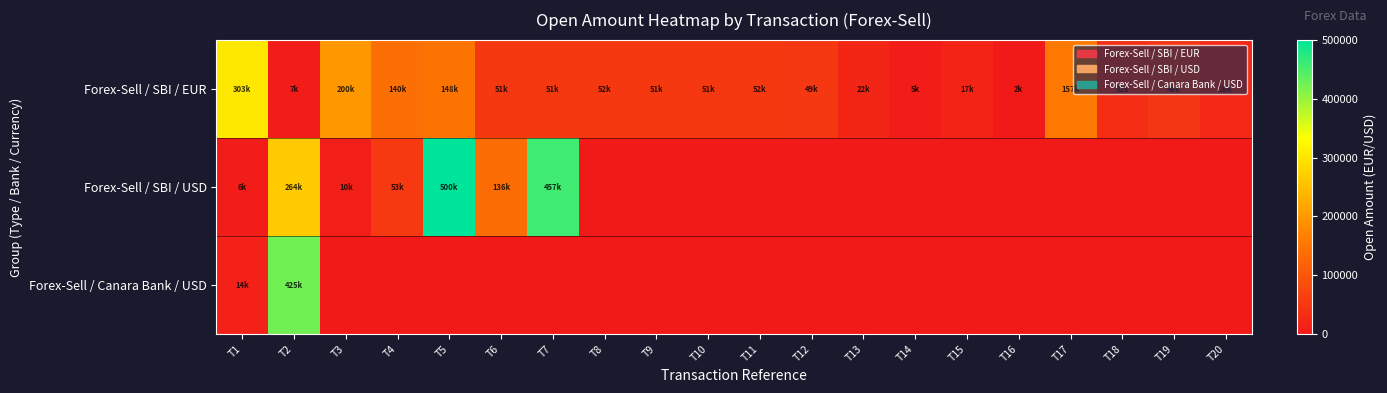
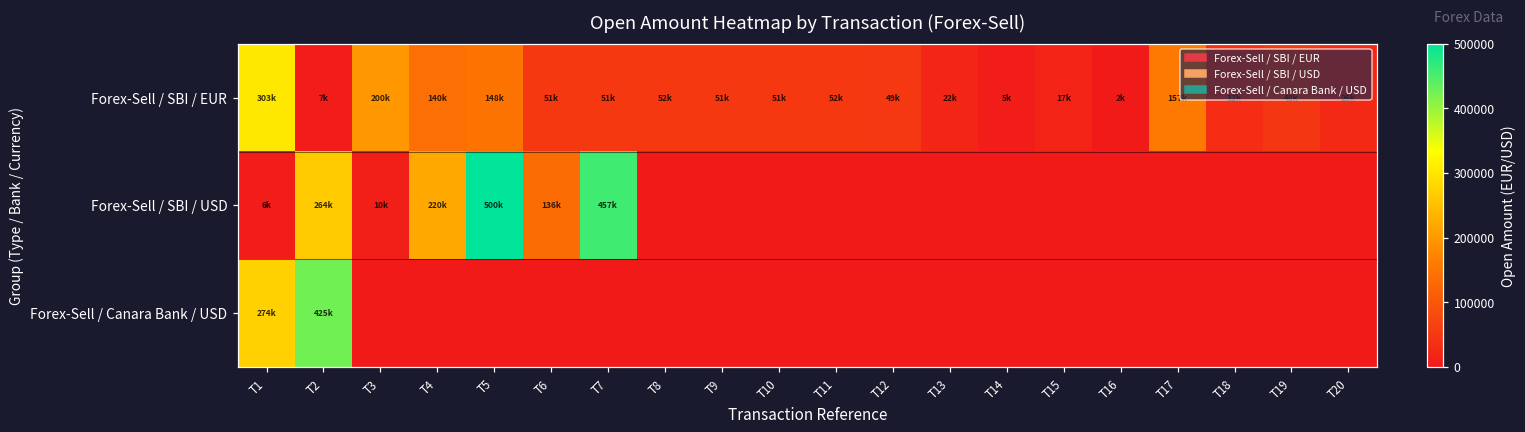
Forex-Sell / SBI / USD, T4: 53k -> 220k
Forex-Sell / Canara Bank / USD, T1: 14k -> 274k
